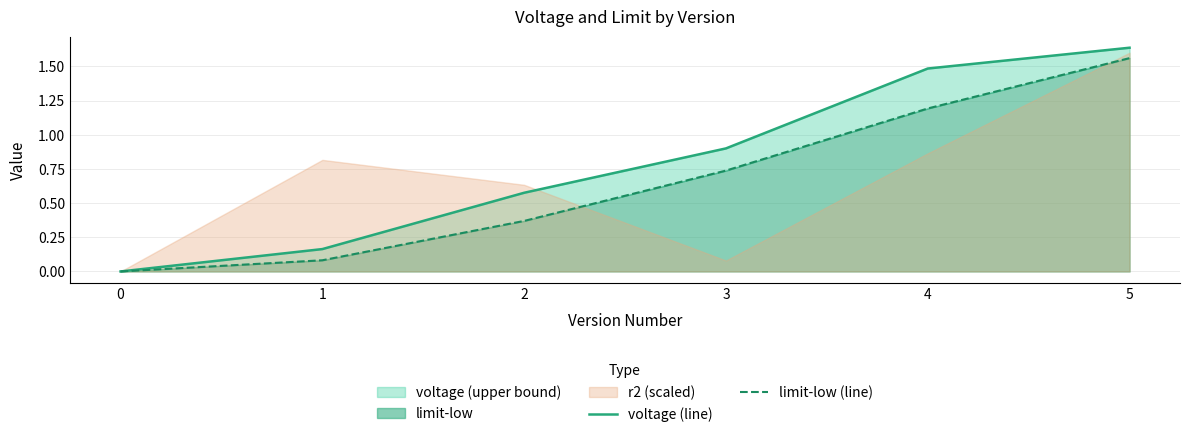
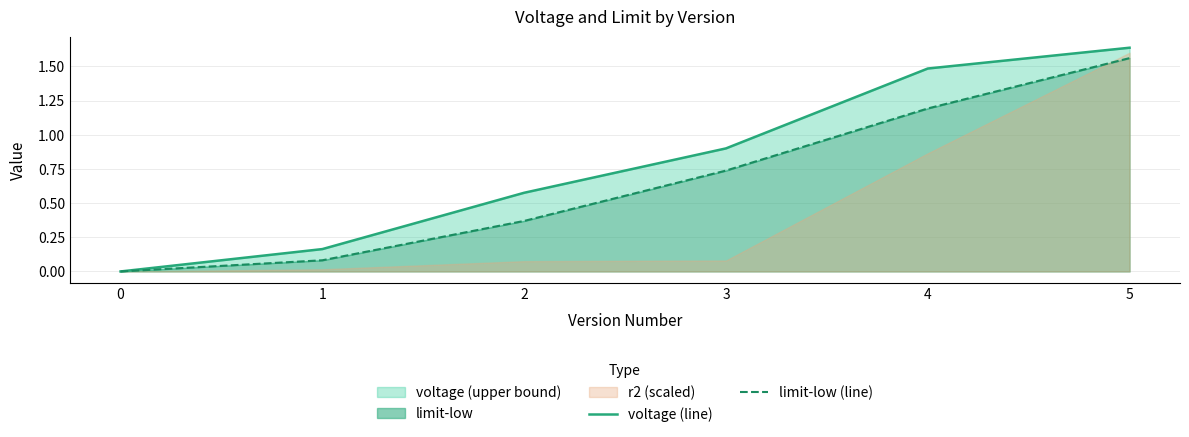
r2 (scaled), 1: 0.82 -> 0.02
r2 (scaled), 2: 0.63 -> 0.08
